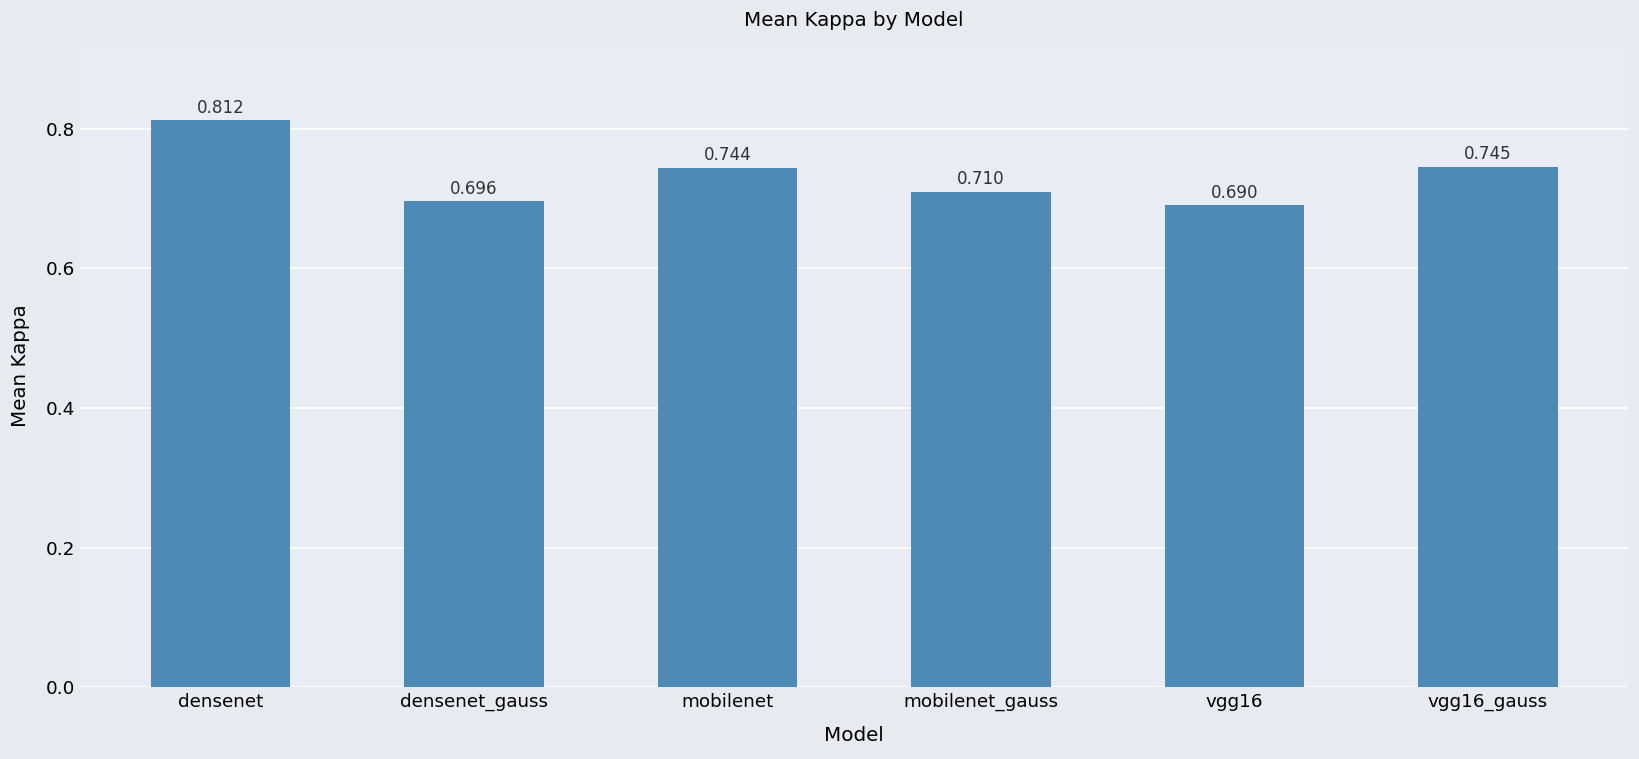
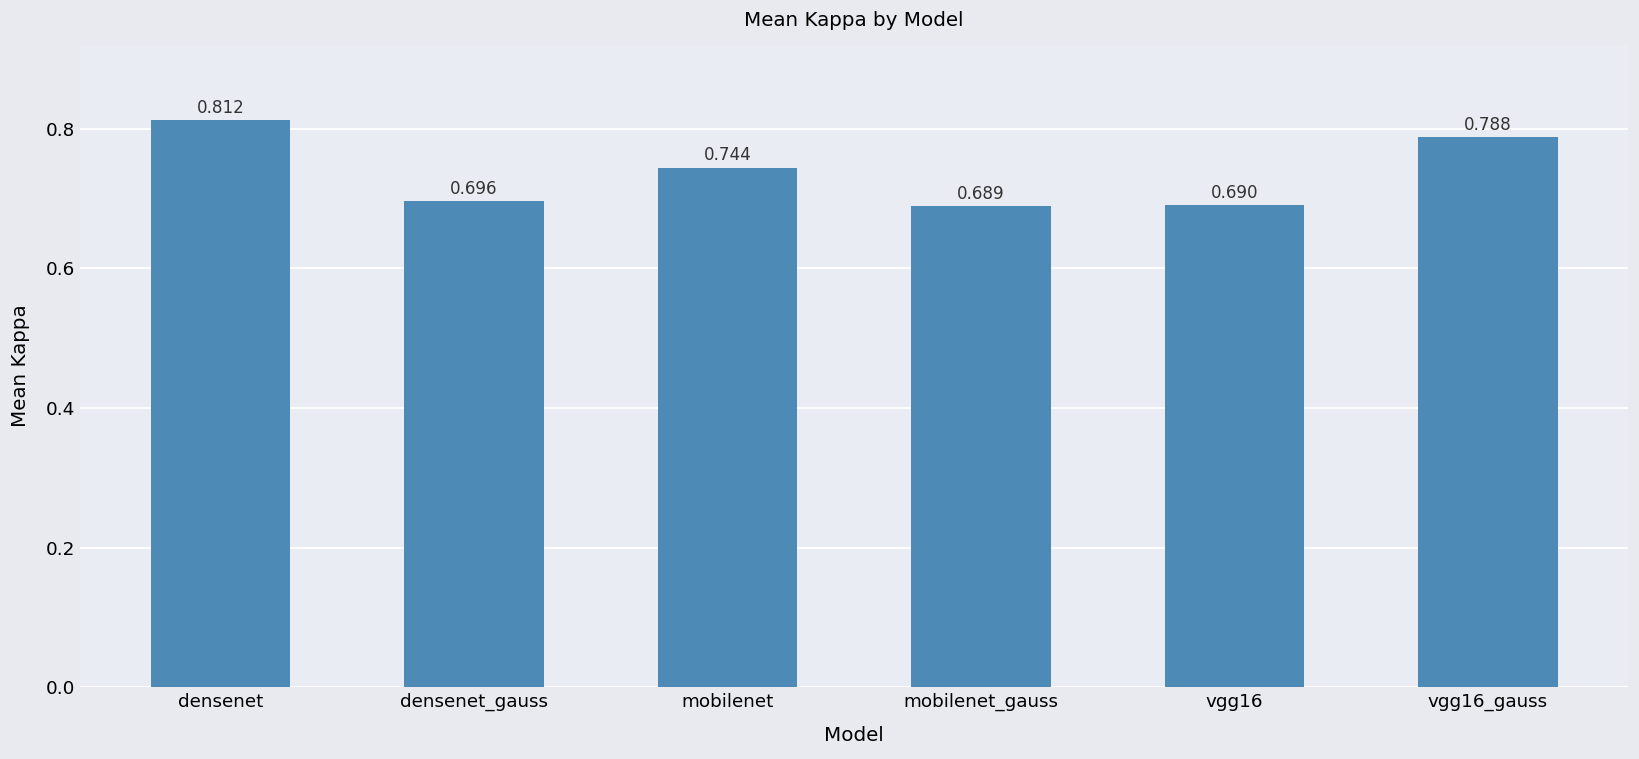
mobilenet_gauss: 0.710 -> 0.689
vgg16_gauss: 0.745 -> 0.788
